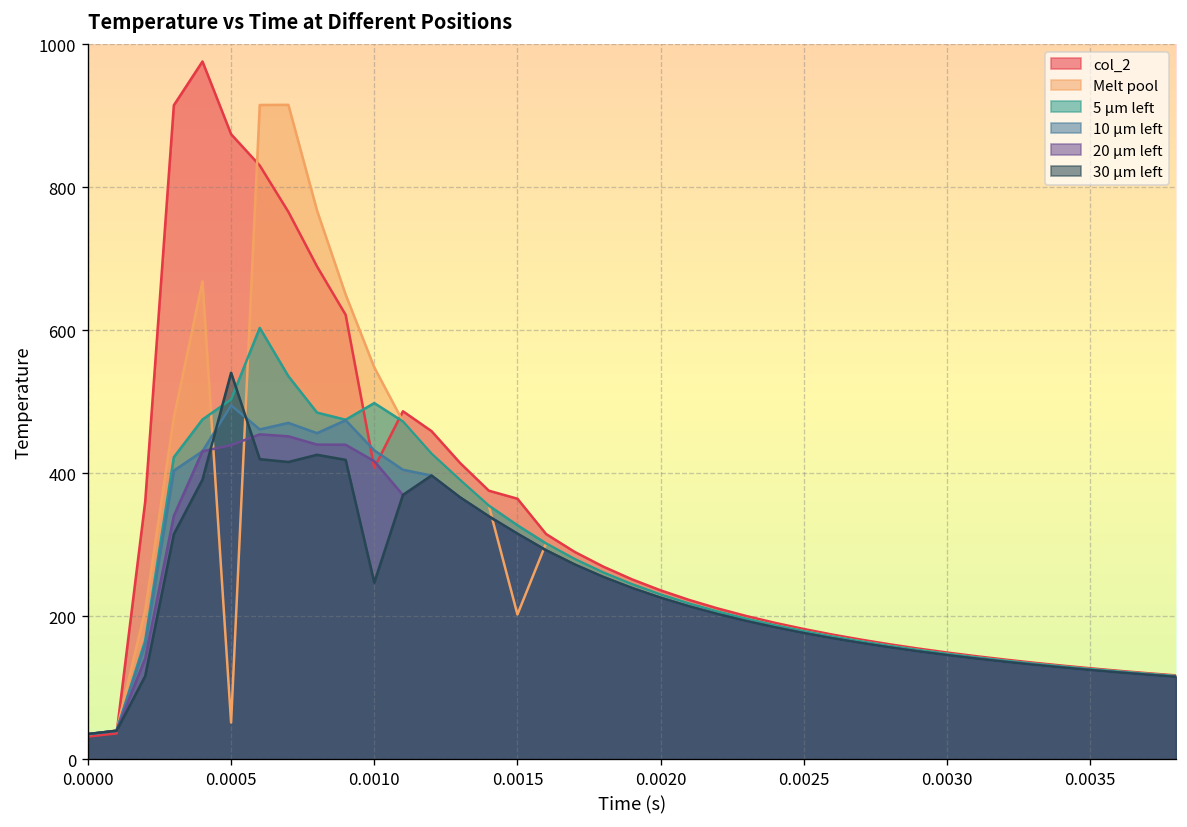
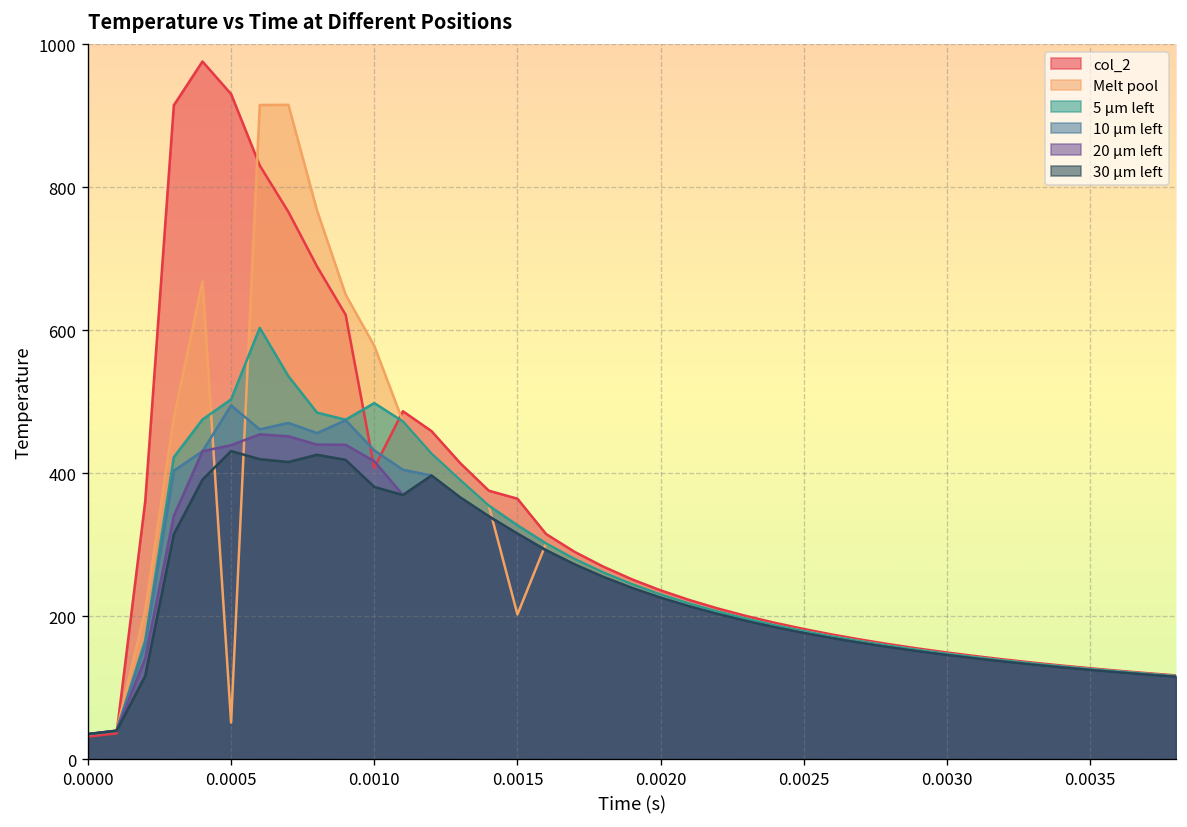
col_2, 0.0005: 870 -> 930
30 μm left, 0.0005: 540 -> 430
Melt pool, 0.0010: 550 -> 580
30 μm left, 0.0010: 250 -> 380
